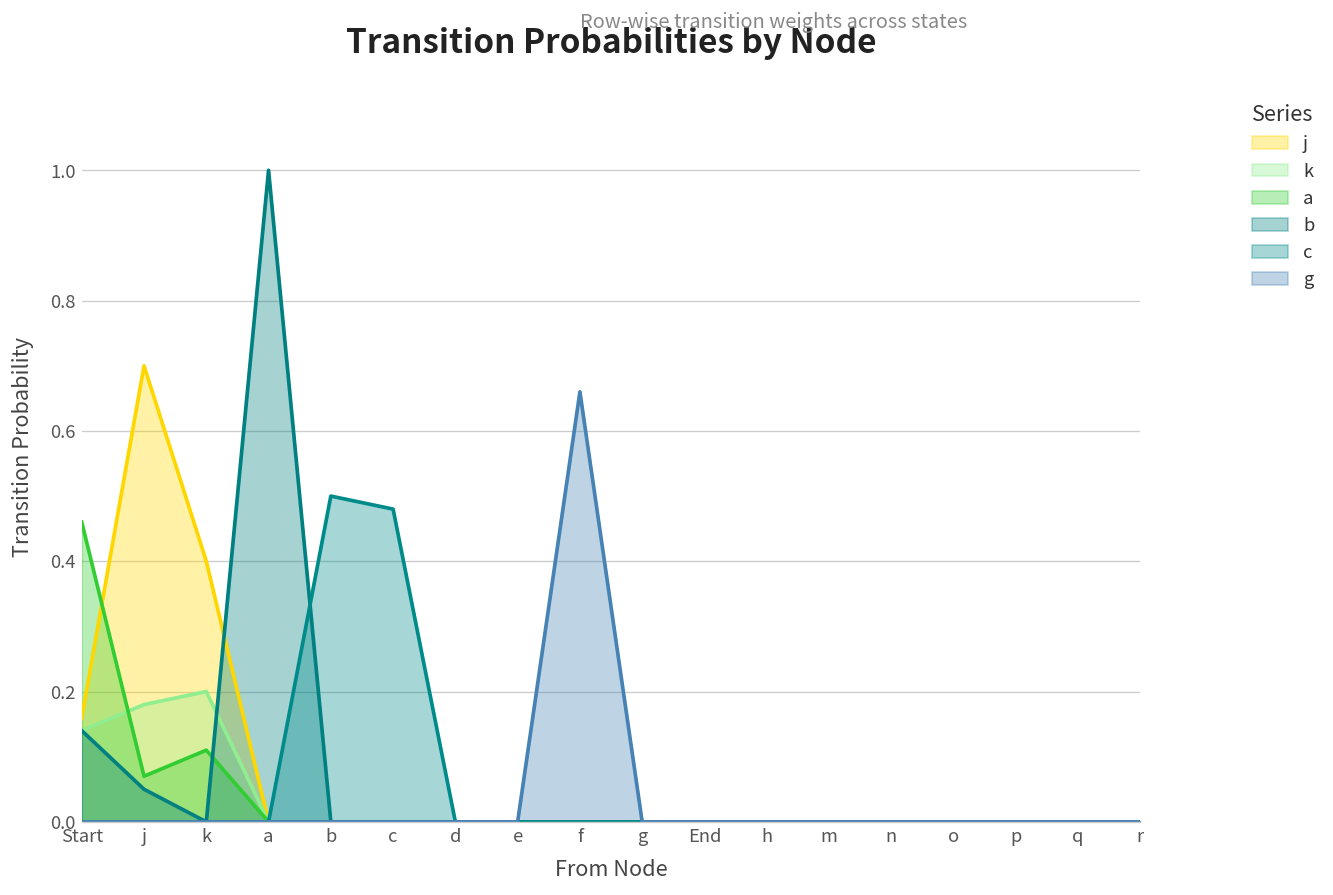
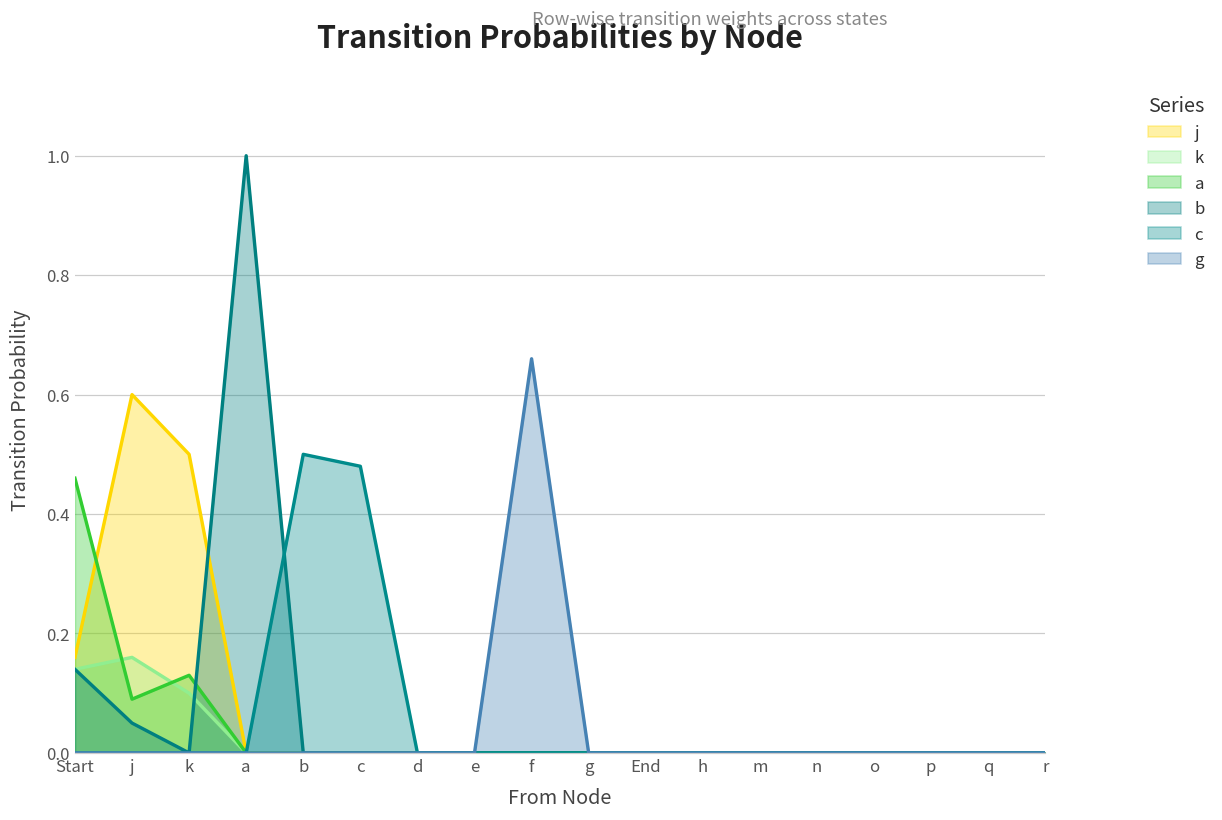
j, j: 0.7 -> 0.6
k, j: 0.18 -> 0.16
a, j: 0.07 -> 0.09
j, k: 0.4 -> 0.5
k, k: 0.2 -> 0.1
a, k: 0.11 -> 0.13
